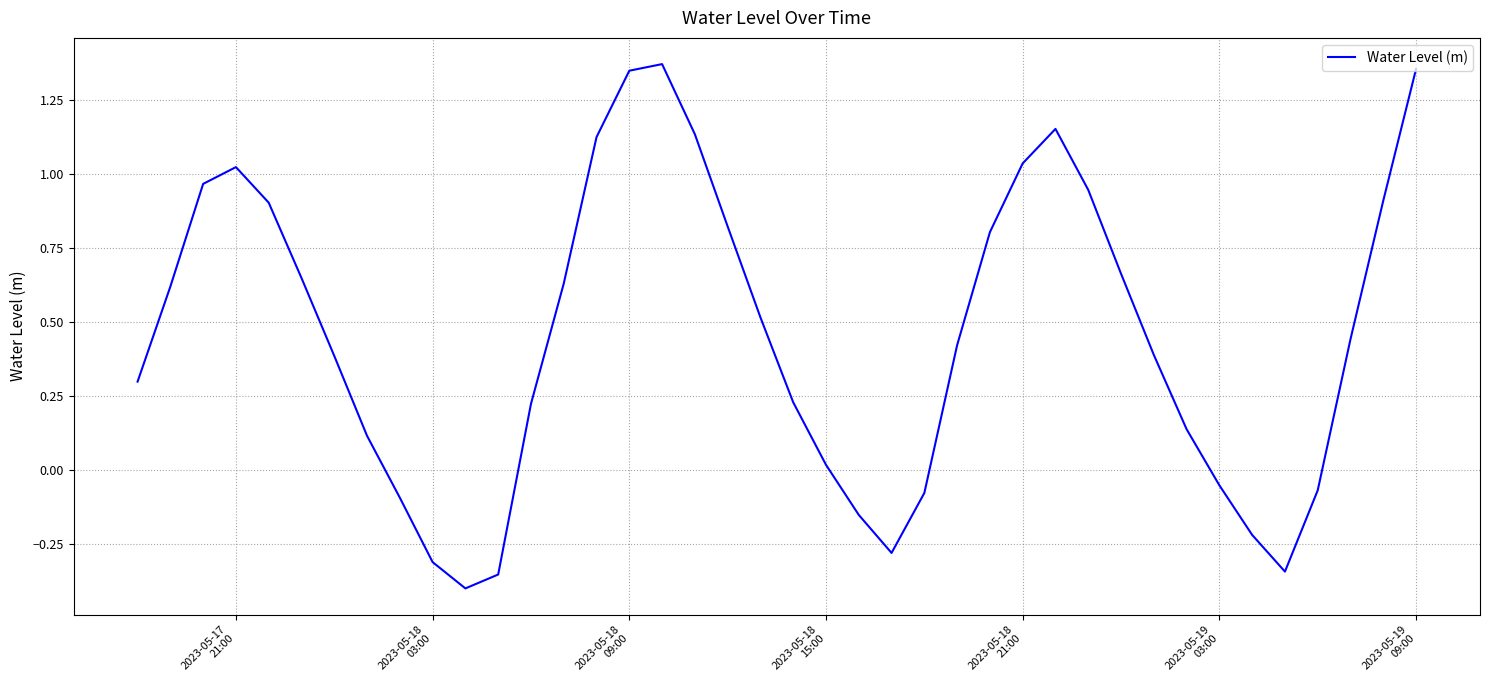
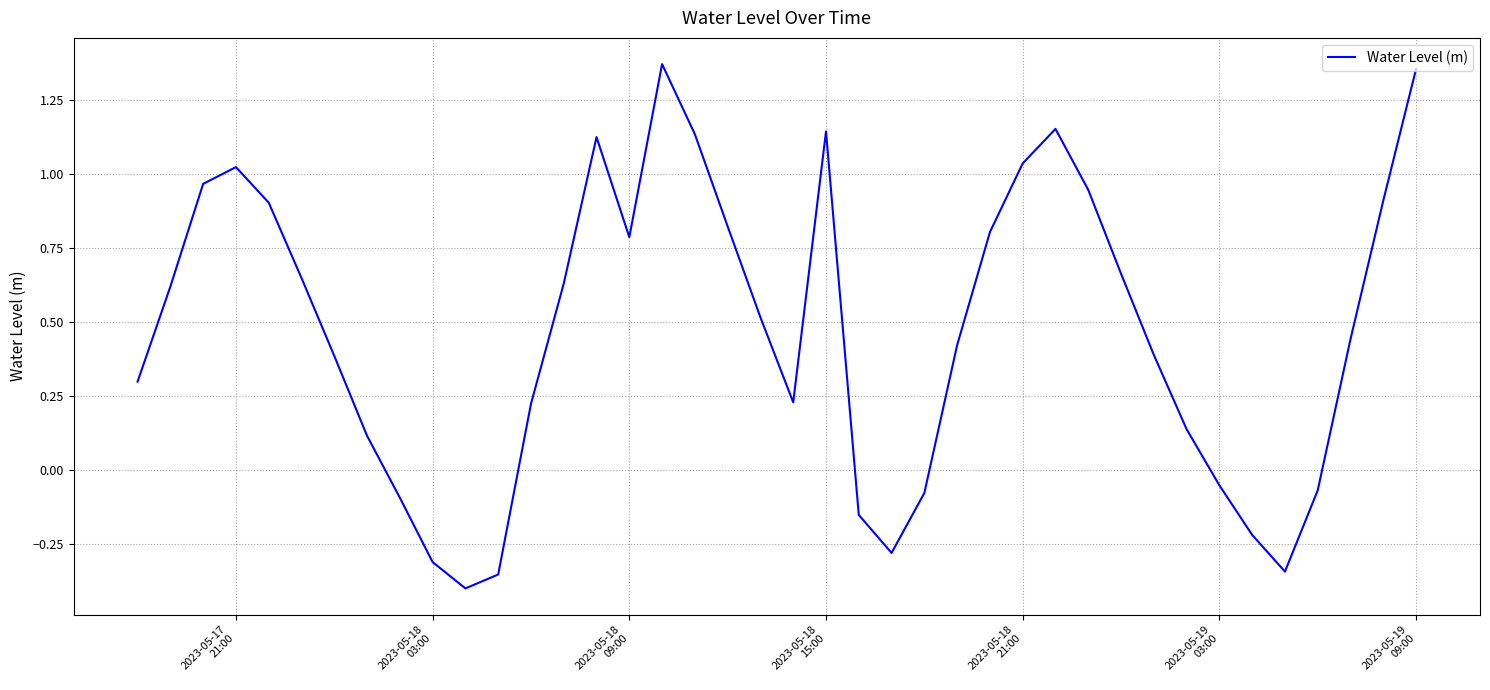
2023-05-18 09:00: 1.35 -> 0.79
2023-05-18 15:00: 0.02 -> 1.14
